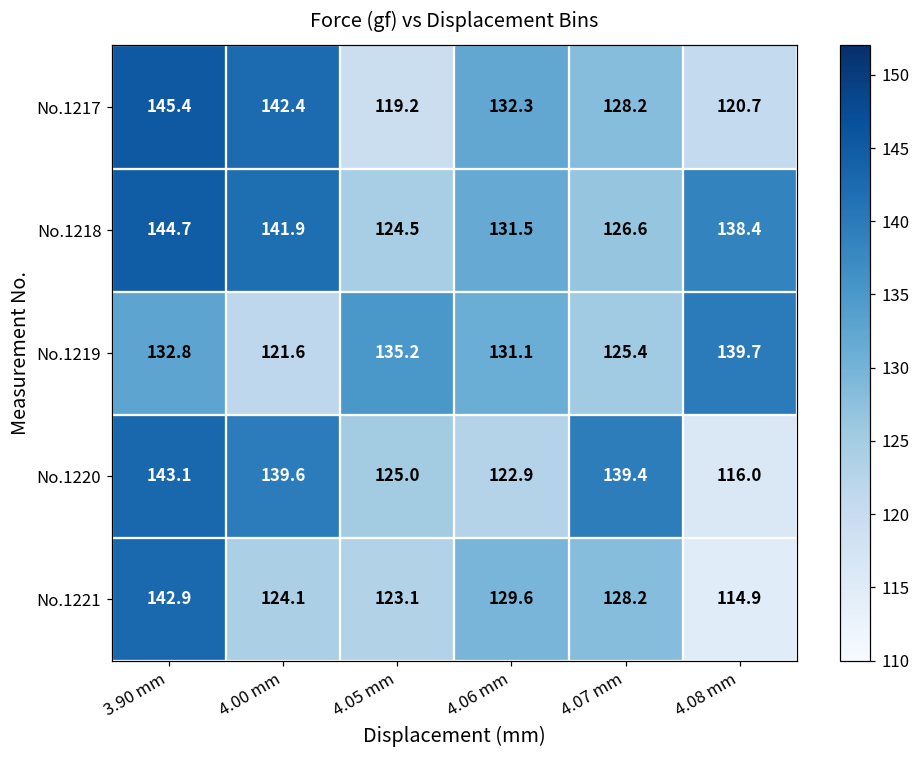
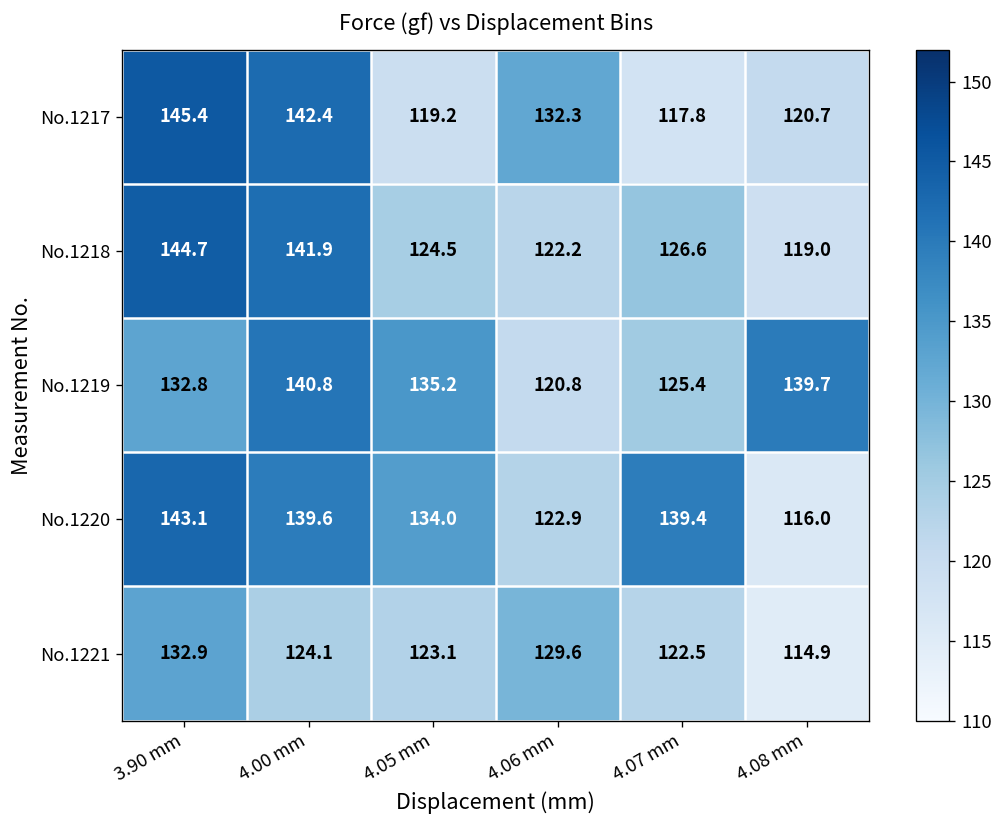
No.1217, 4.07 mm: 128.2 -> 117.8
No.1218, 4.06 mm: 131.5 -> 122.2
No.1218, 4.08 mm: 138.4 -> 119.0
No.1219, 4.00 mm: 121.6 -> 140.8
No.1219, 4.06 mm: 131.1 -> 120.8
No.1220, 4.05 mm: 125.0 -> 134.0
No.1221, 3.90 mm: 142.9 -> 132.9
No.1221, 4.07 mm: 128.2 -> 122.5
